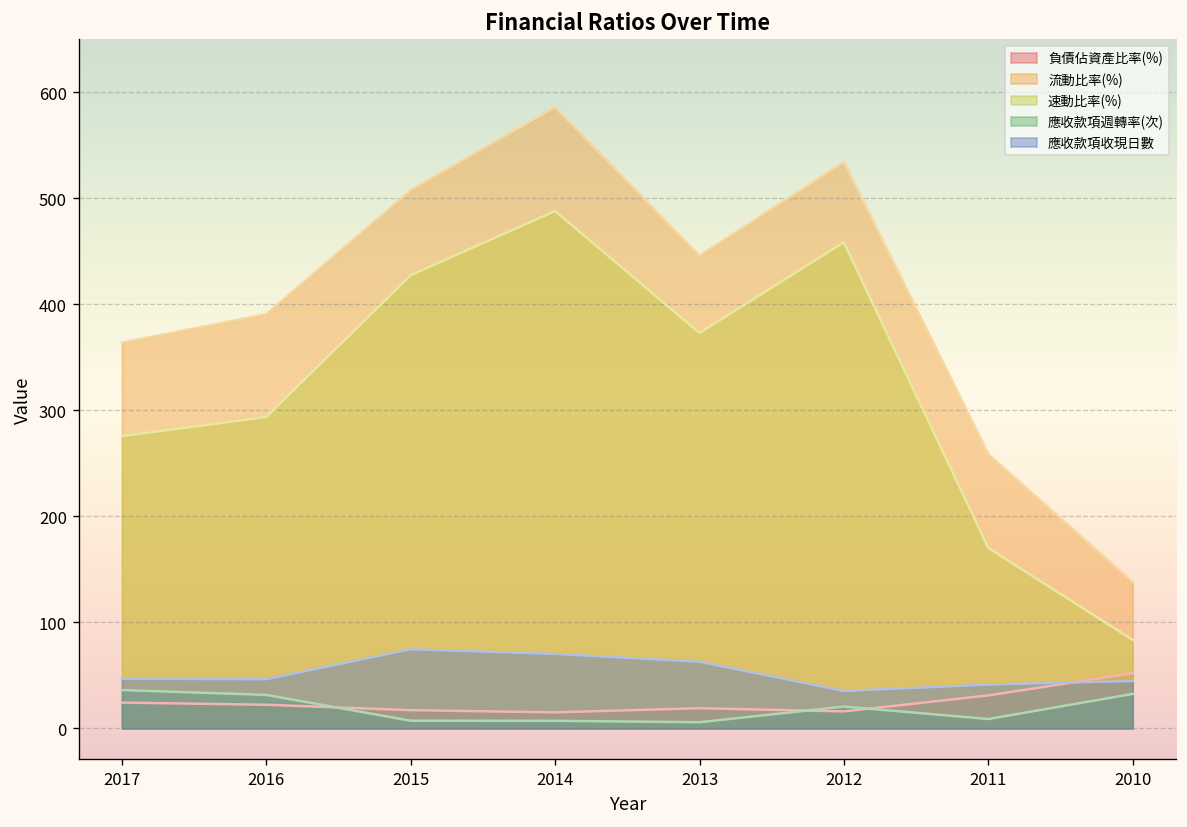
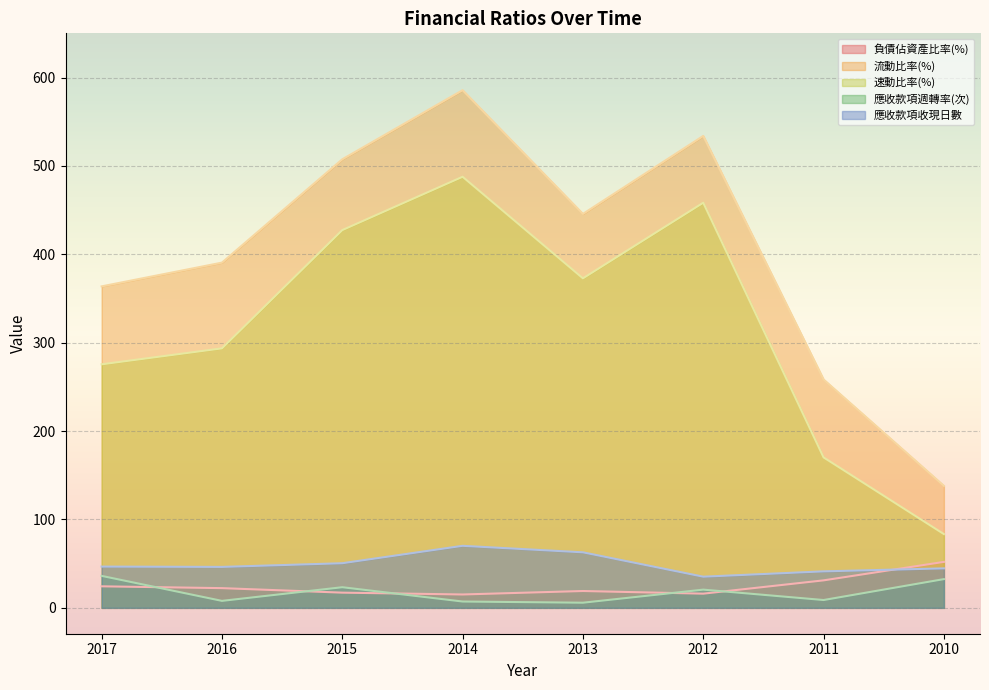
應收款項週轉率(次), 2016: 30 -> 10
應收款項週轉率(次), 2015: 10 -> 20
應收款項收現日數, 2015: 70 -> 50
